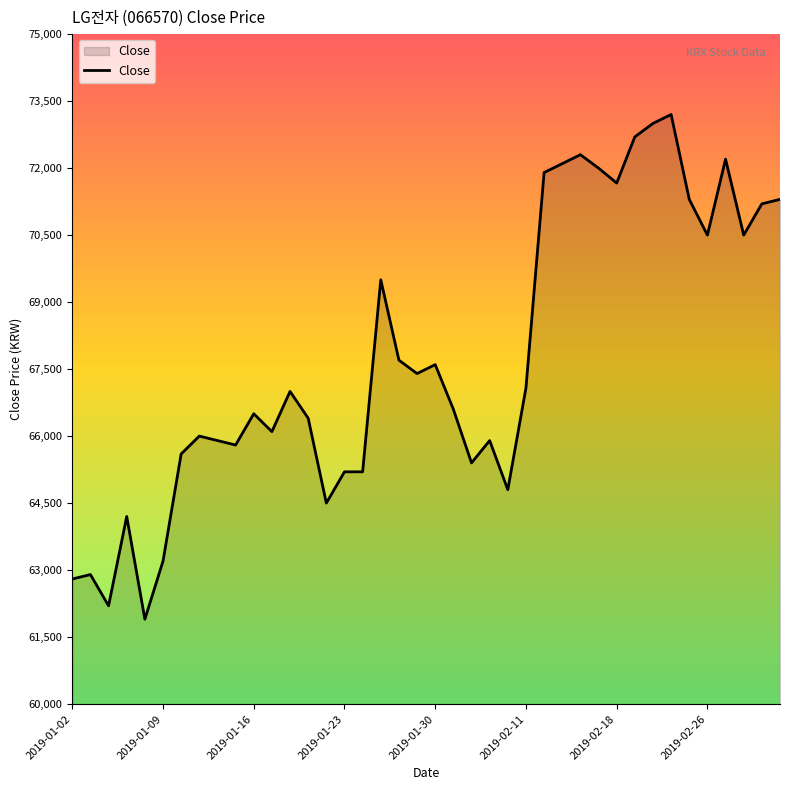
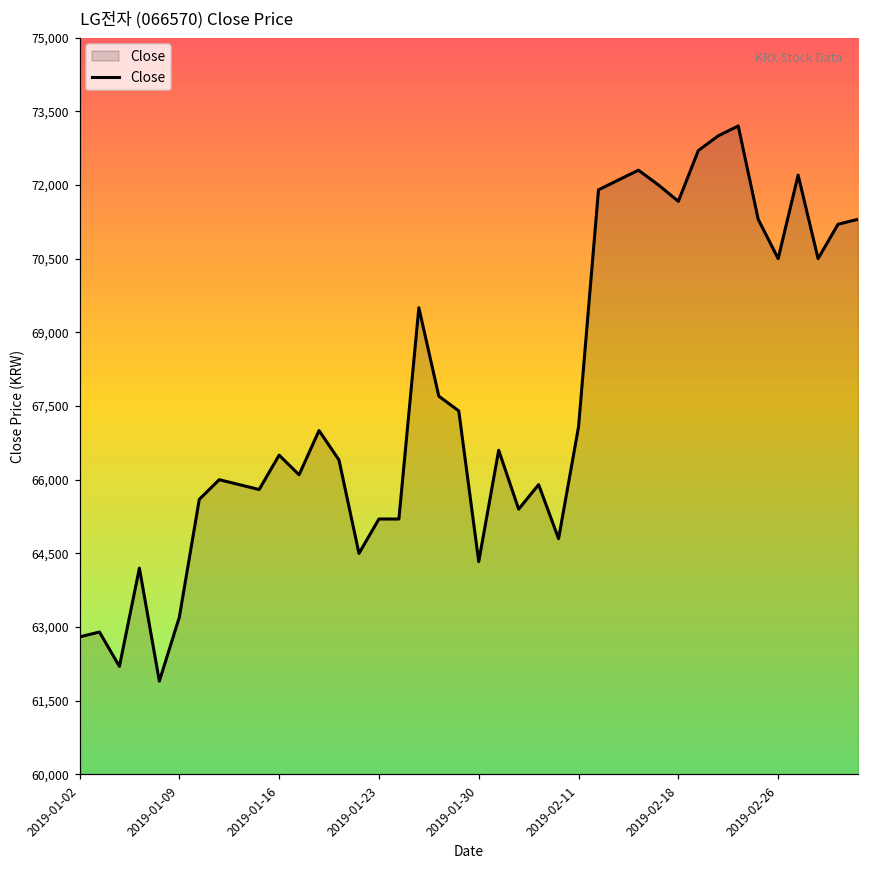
2019-01-30: 67,600 -> 64,300
